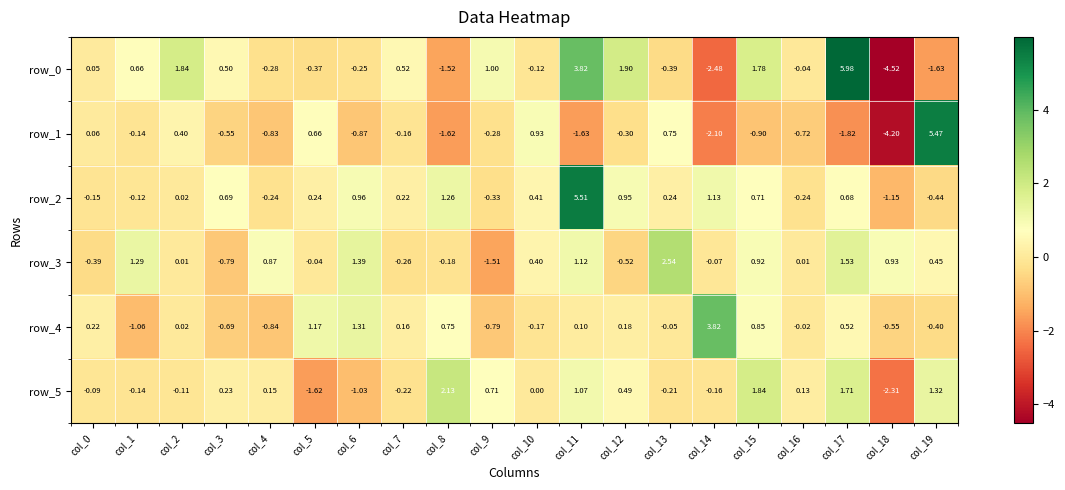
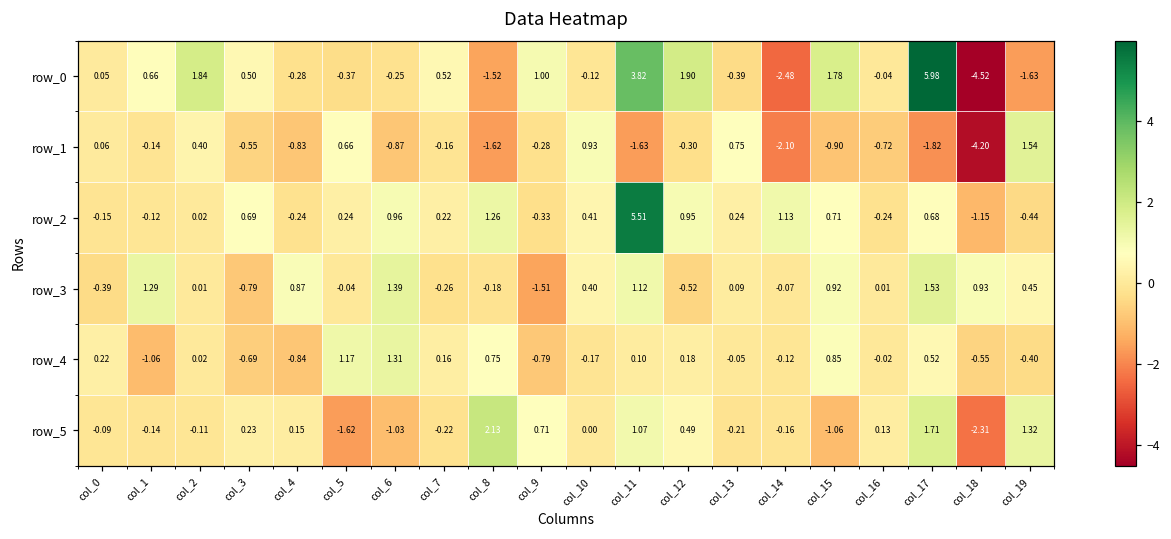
row_1, col_19: 5.47 -> 1.54
row_3, col_13: 2.54 -> 0.09
row_4, col_14: 3.82 -> -0.12
row_5, col_15: 1.84 -> -1.06
